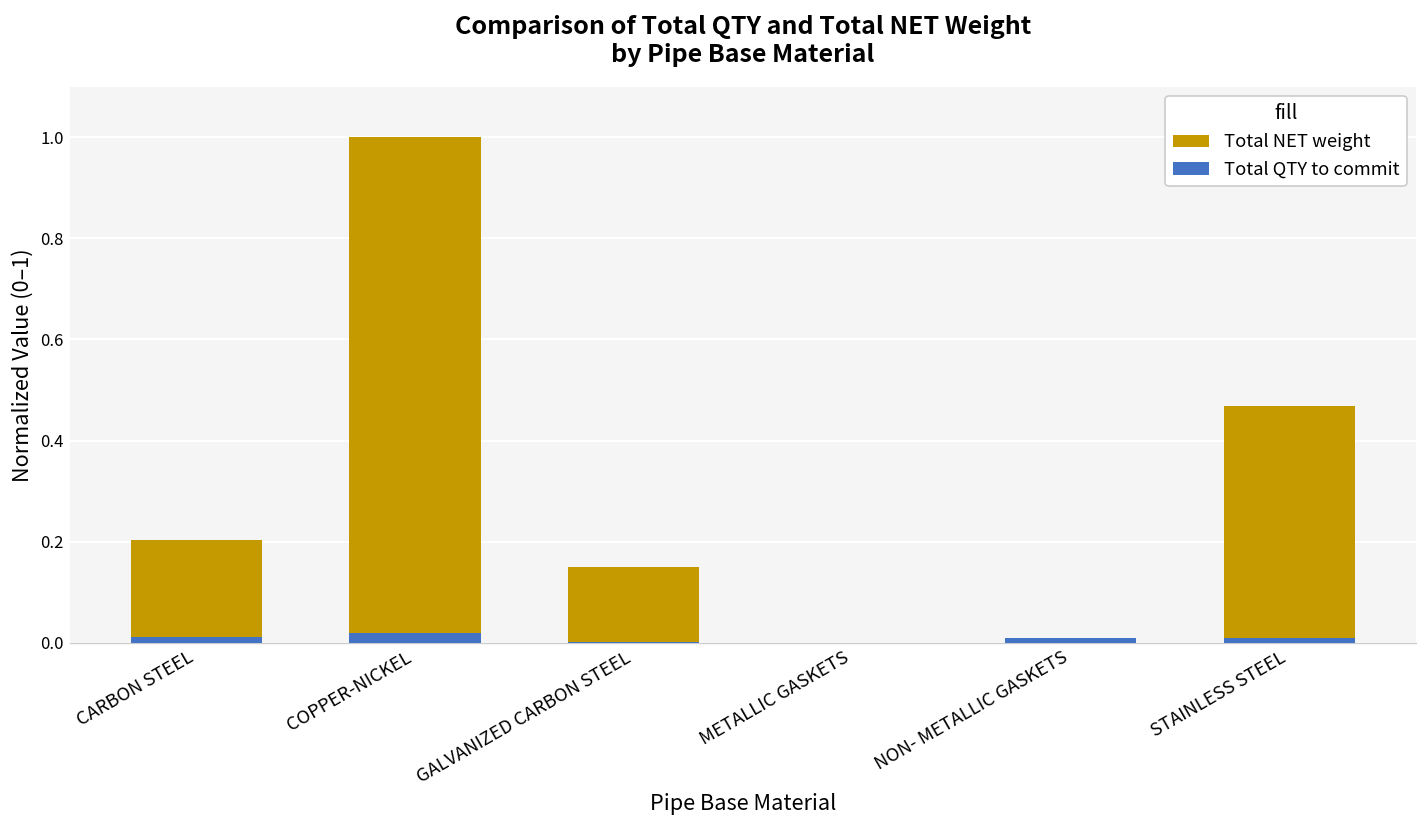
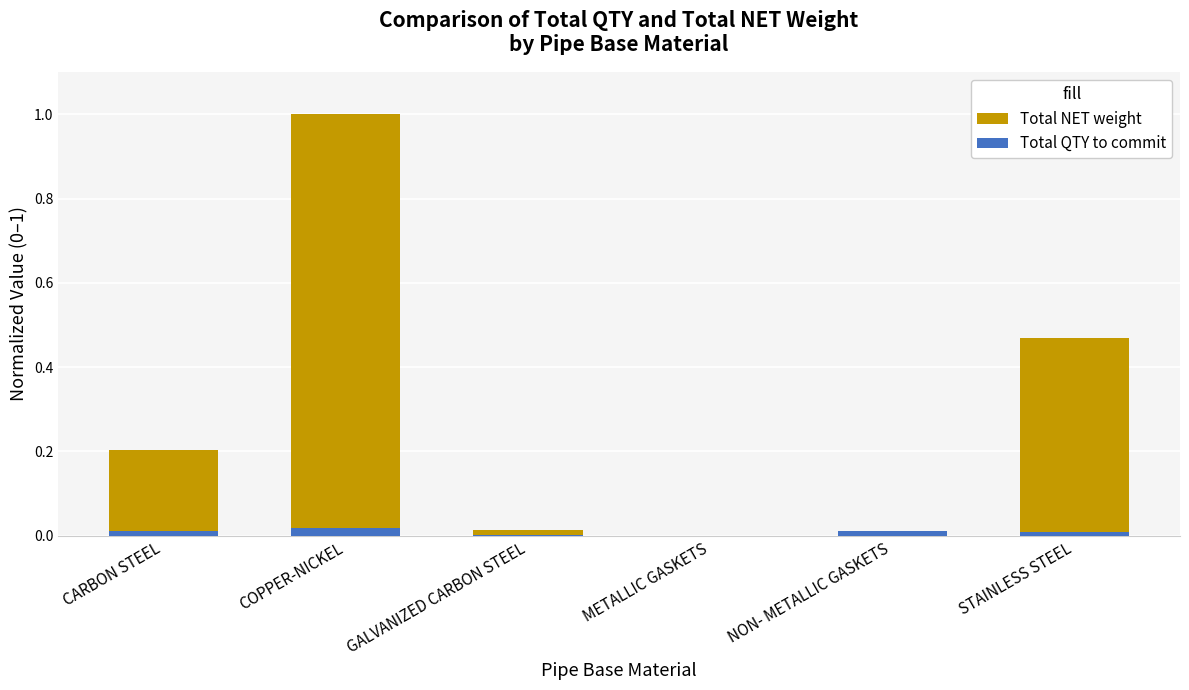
Total NET weight, GALVANIZED CARBON STEEL: 0.15 -> 0.01
